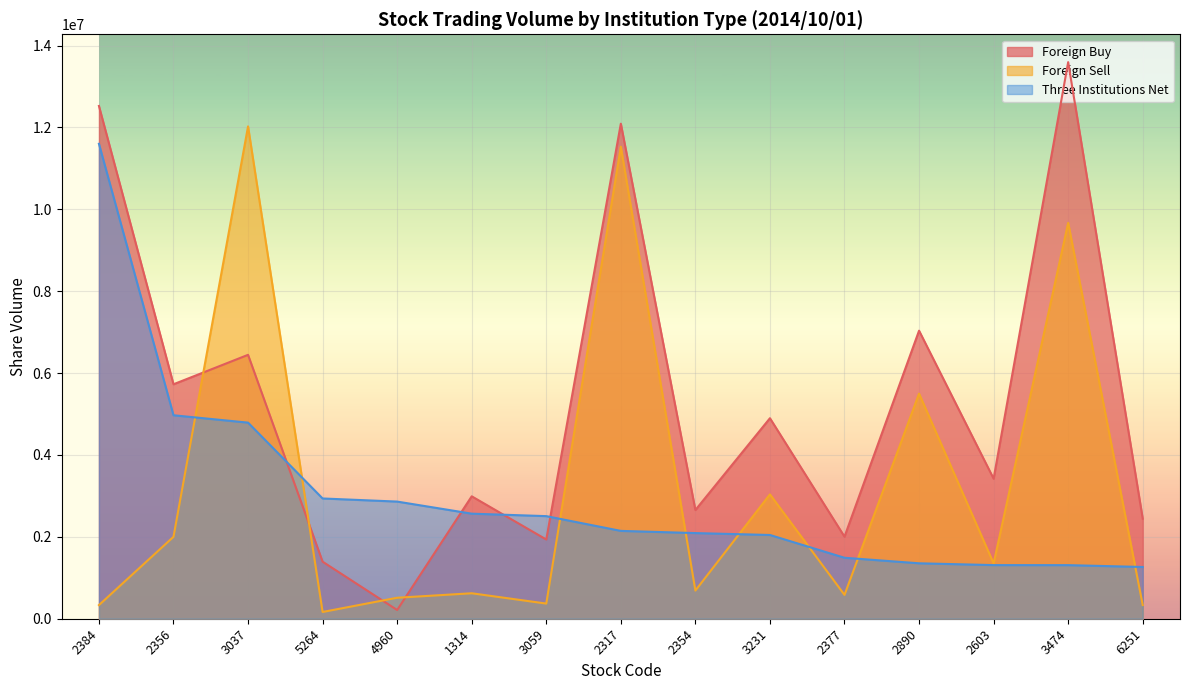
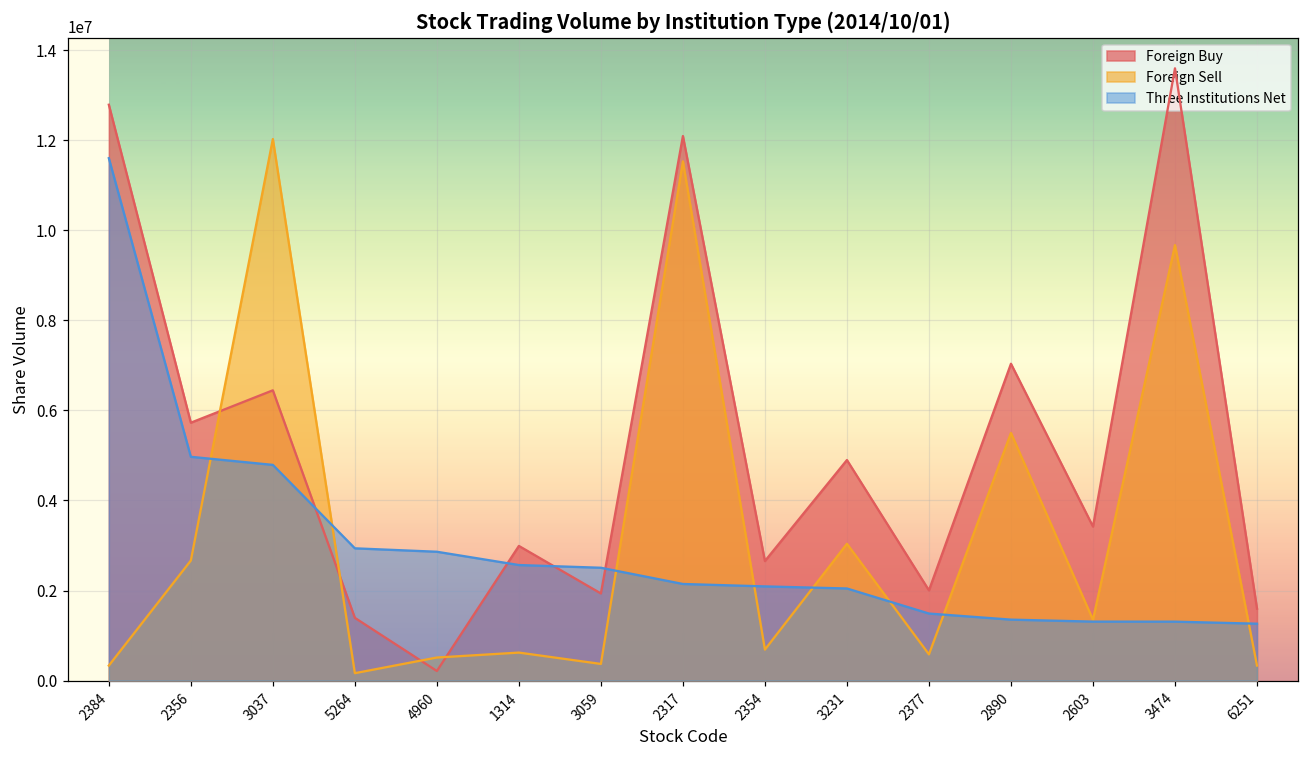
Foreign Buy, 2384: 12500000 -> 12800000
Foreign Sell, 2356: 2000000 -> 2700000
Foreign Buy, 6251: 2400000 -> 1600000
